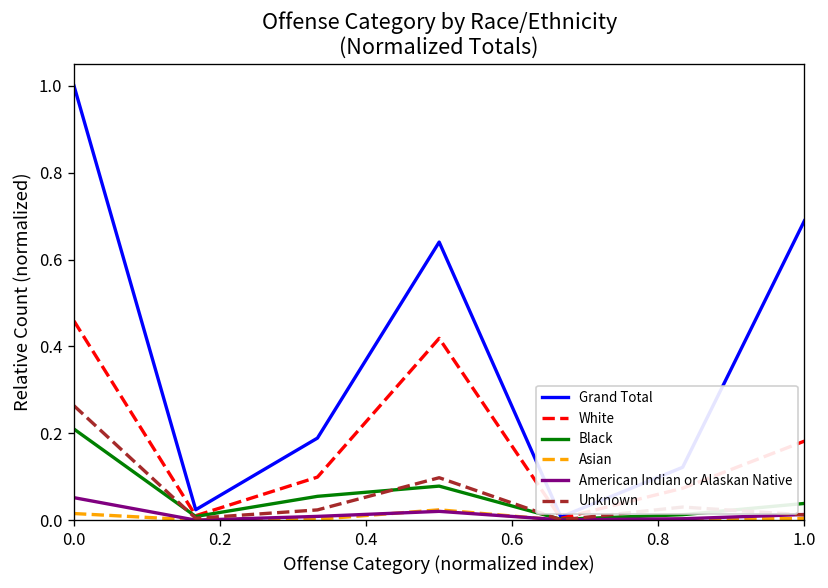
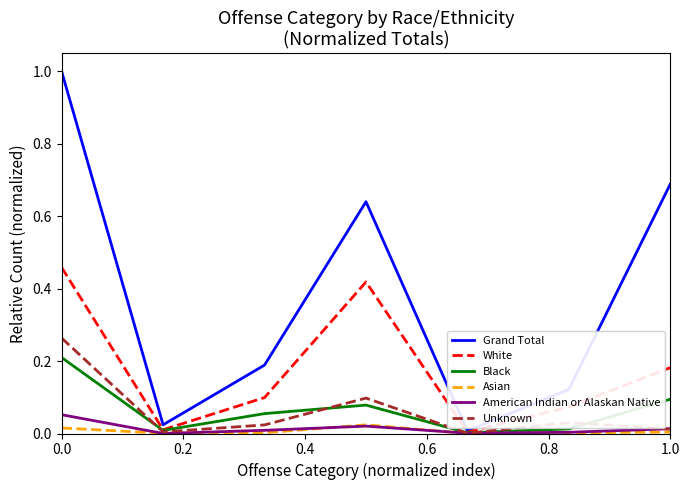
Black, 1.0: 0.04 -> 0.09
